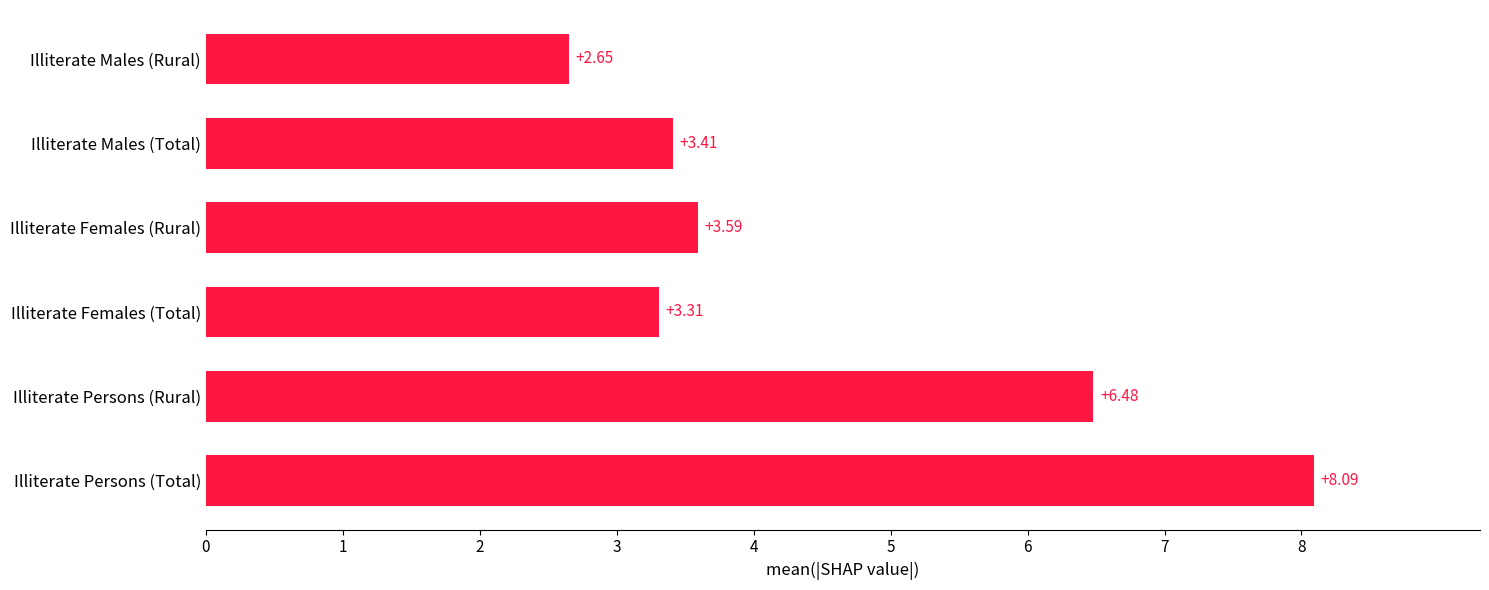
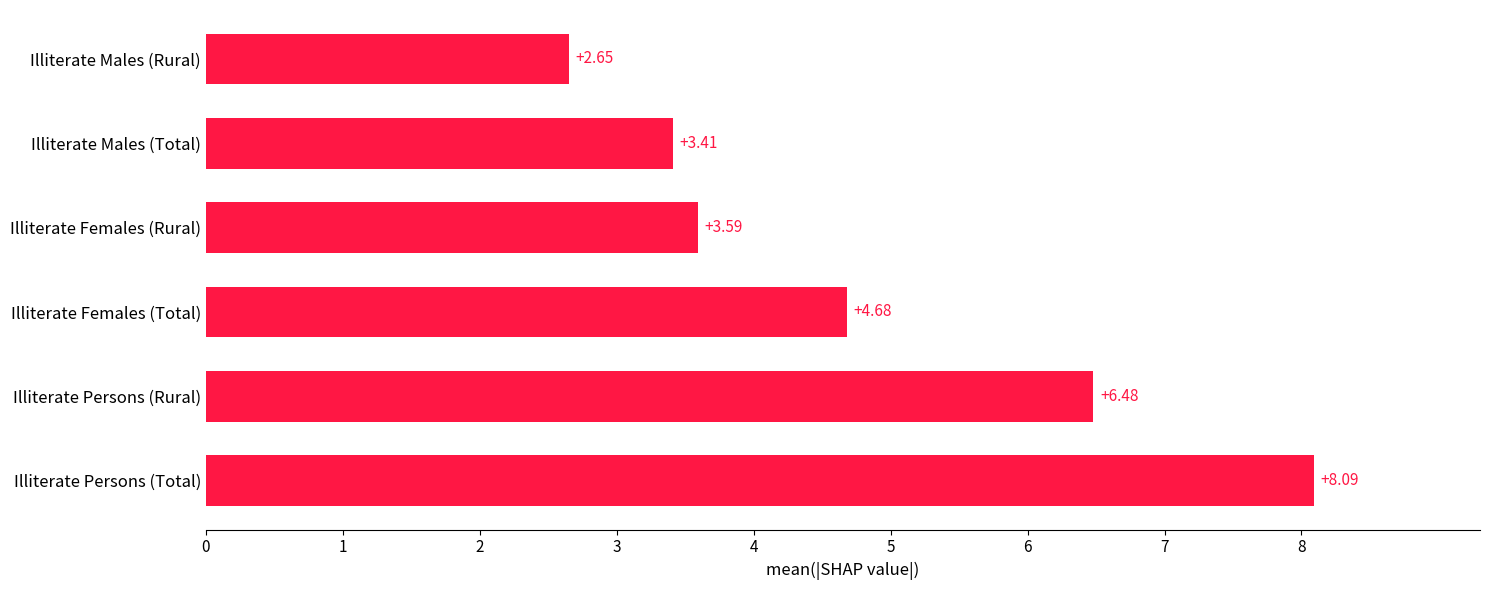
Illiterate Females (Total): +3.31 -> +4.68
